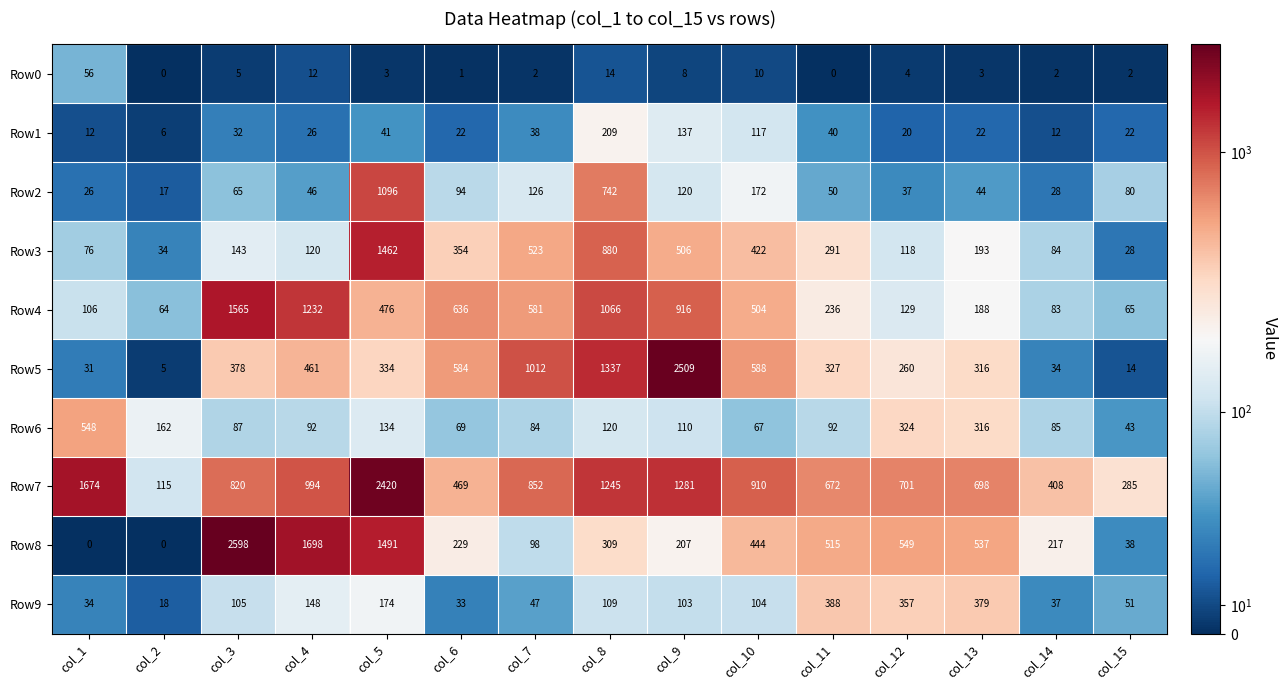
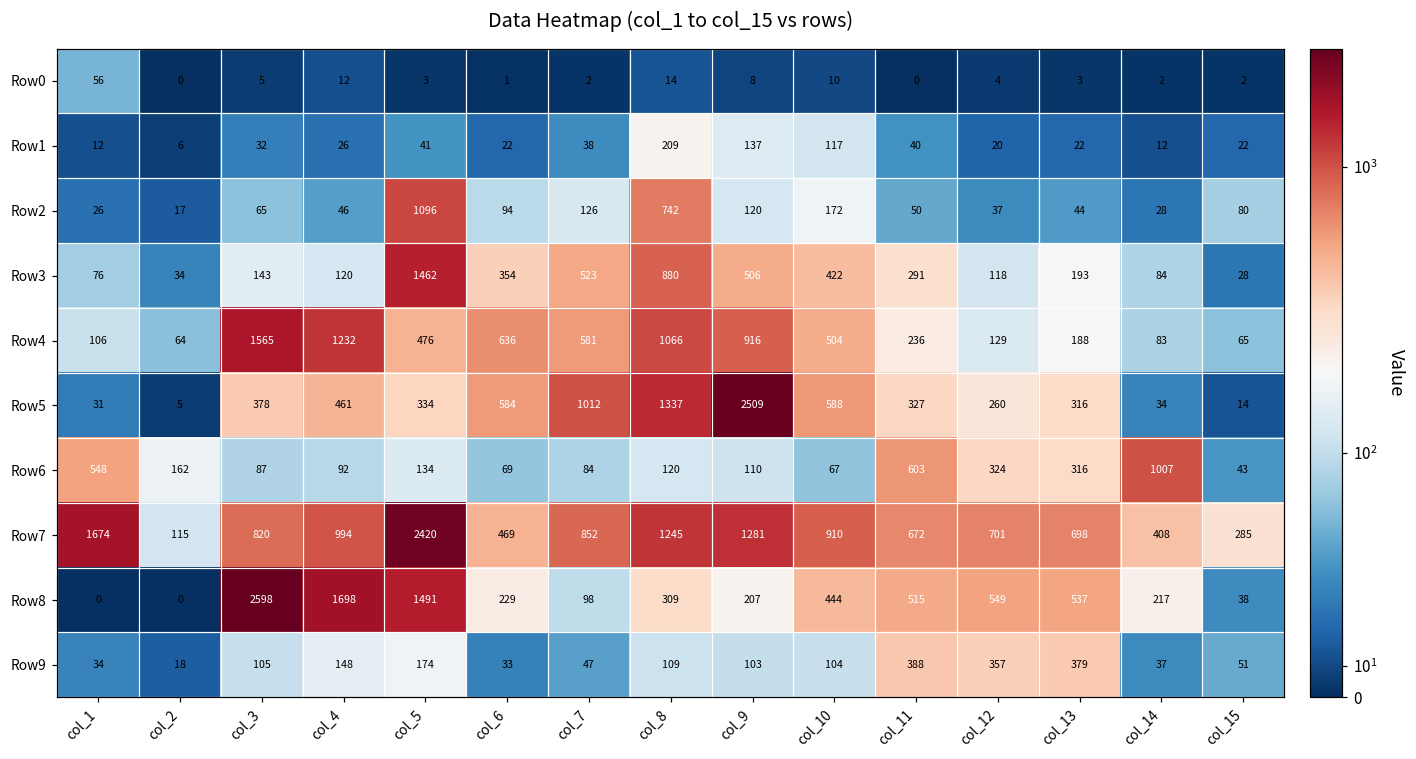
Row6, col_11: 92 -> 603
Row6, col_14: 85 -> 1007
